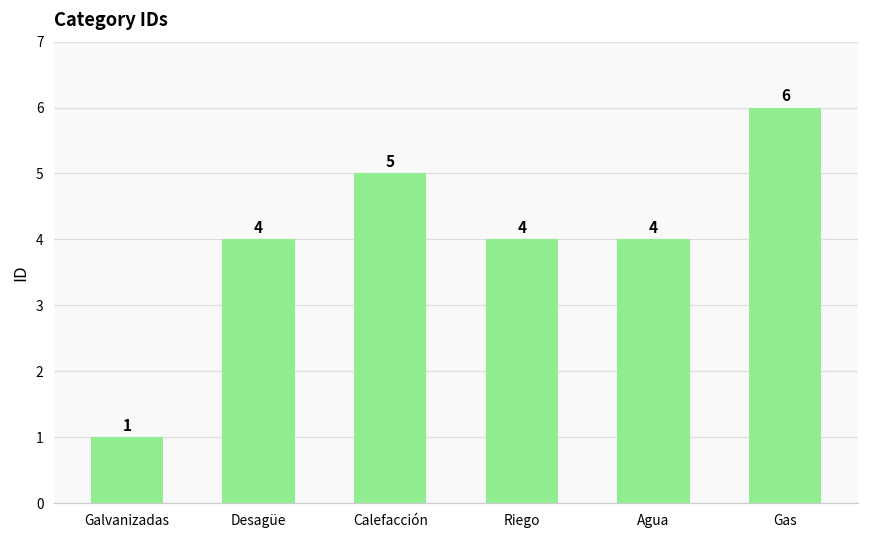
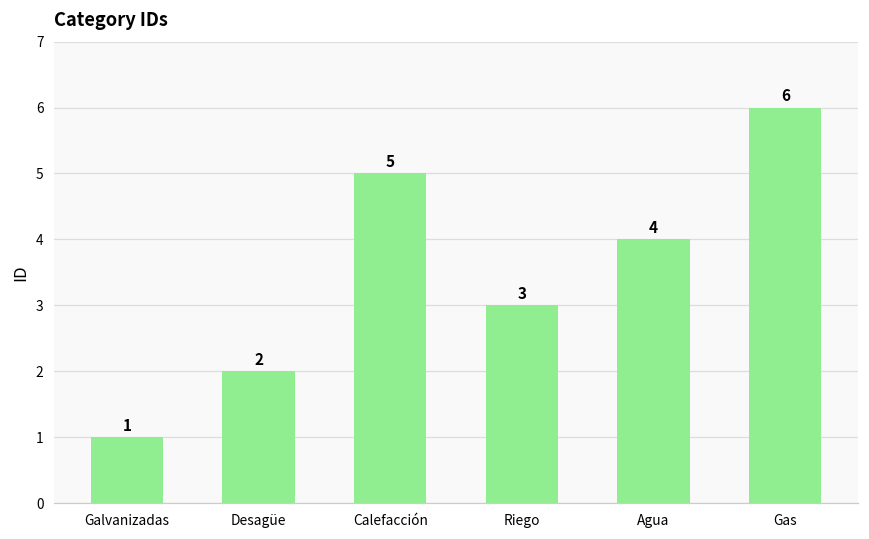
Desagüe: 4 -> 2
Riego: 4 -> 3
